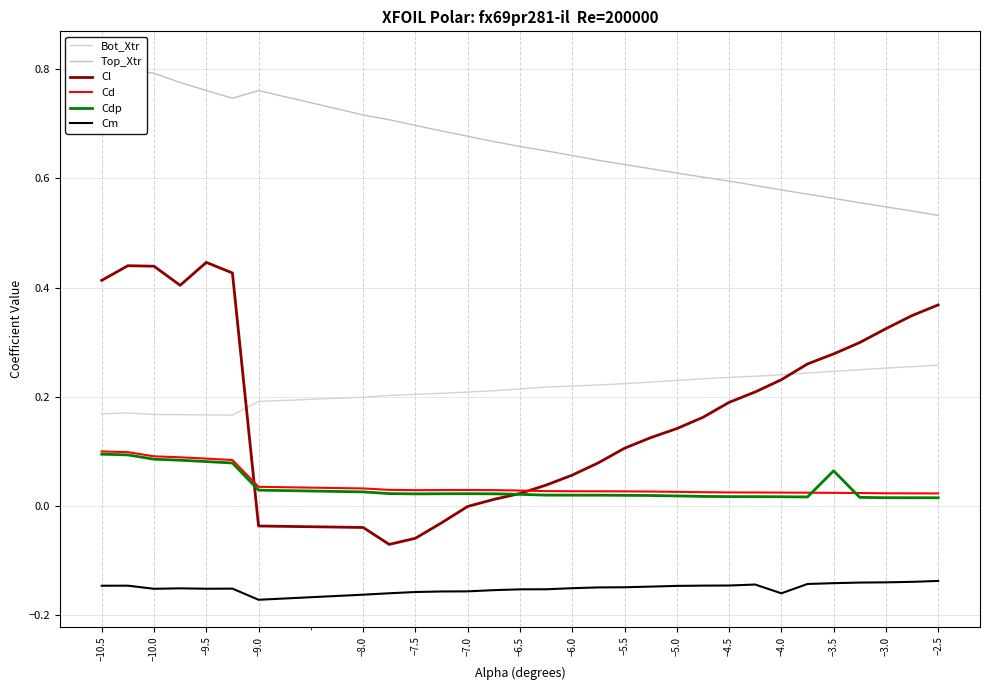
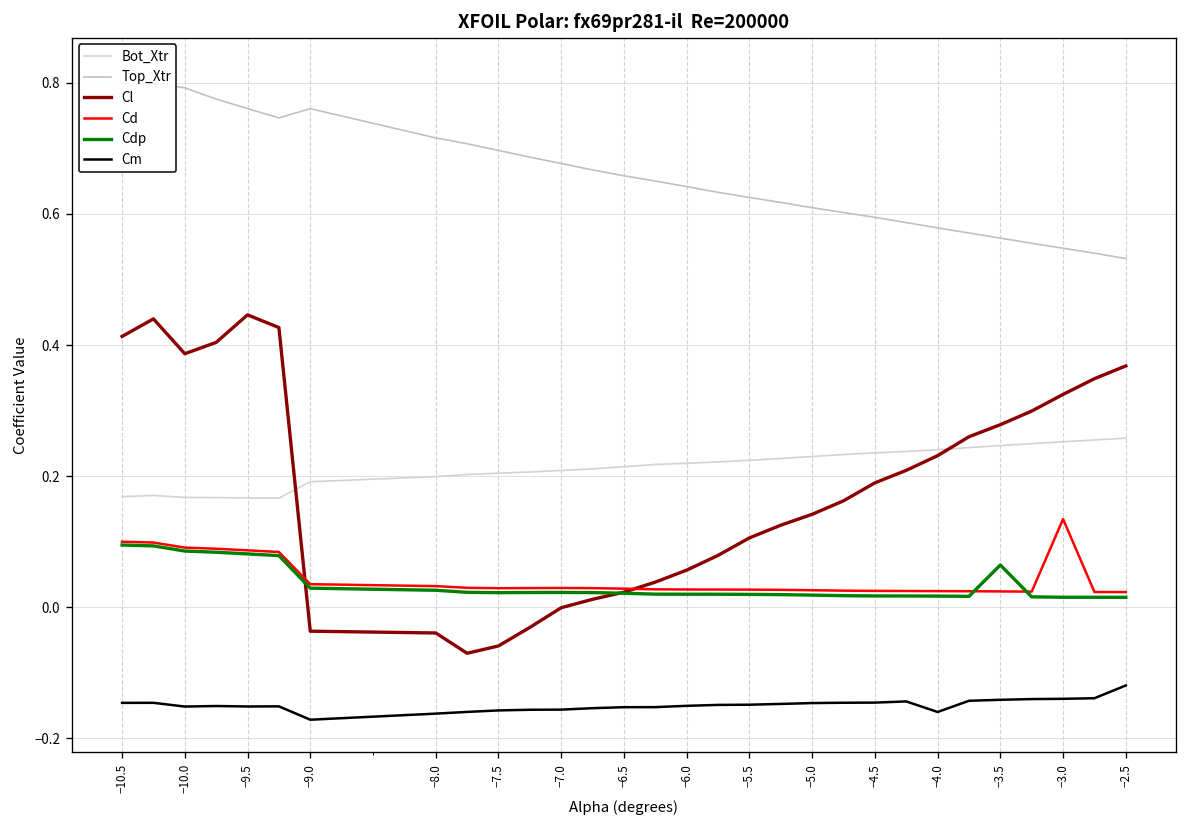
Cl, −10.0: 0.44 -> 0.39
Cd, −3.0: 0.02 -> 0.13
Cm, −2.5: -0.14 -> -0.12
